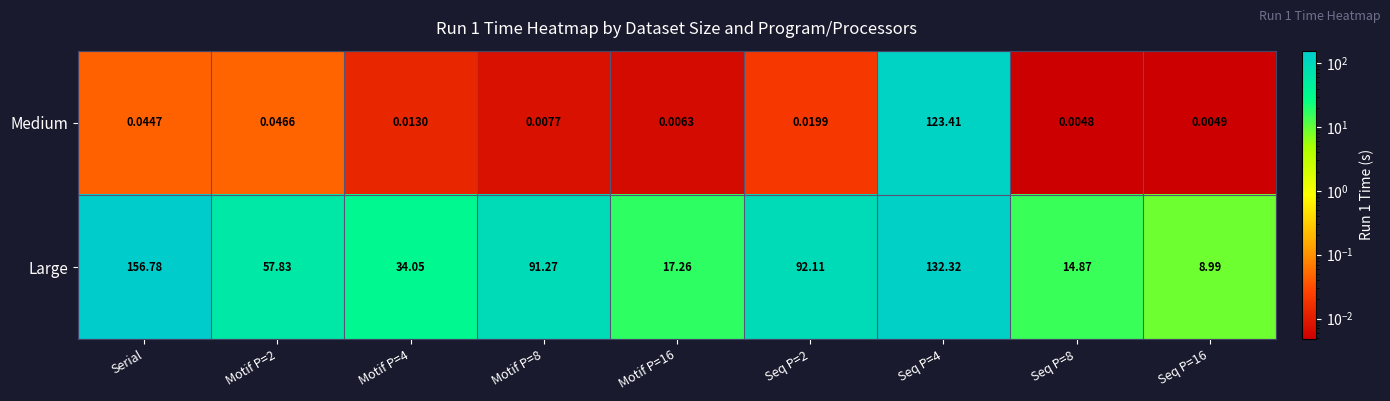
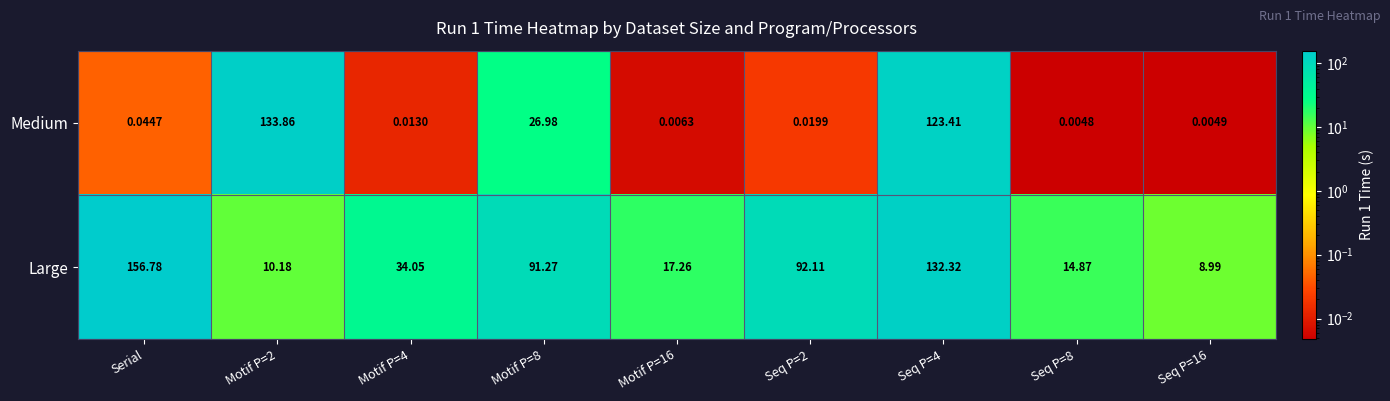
Medium, Motif P=2: 0.0466 -> 133.86
Medium, Motif P=8: 0.0077 -> 26.98
Large, Motif P=2: 57.83 -> 10.18
